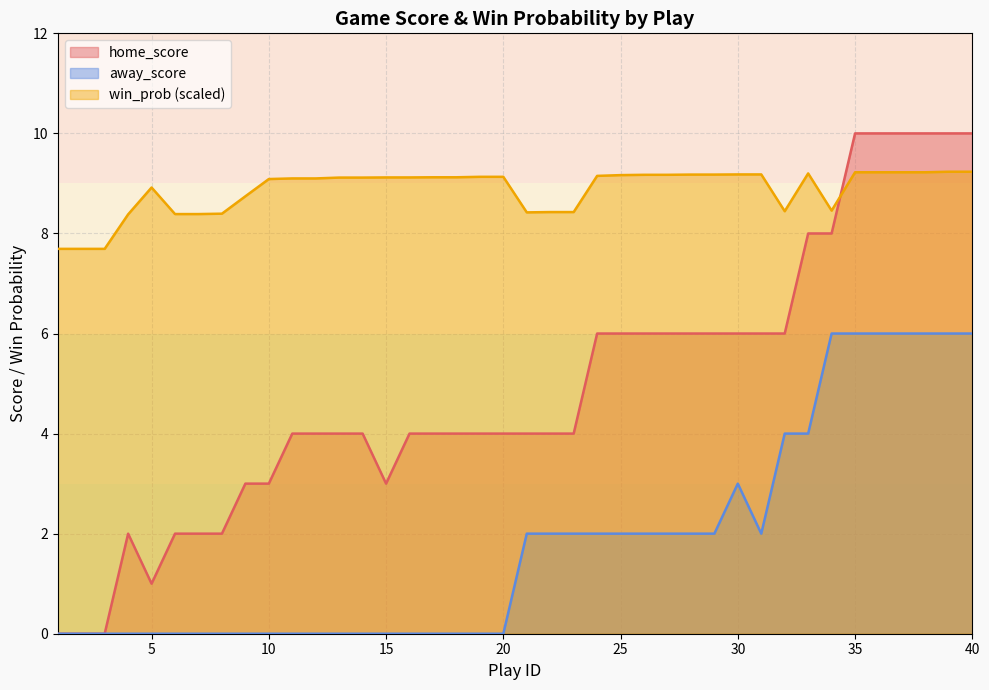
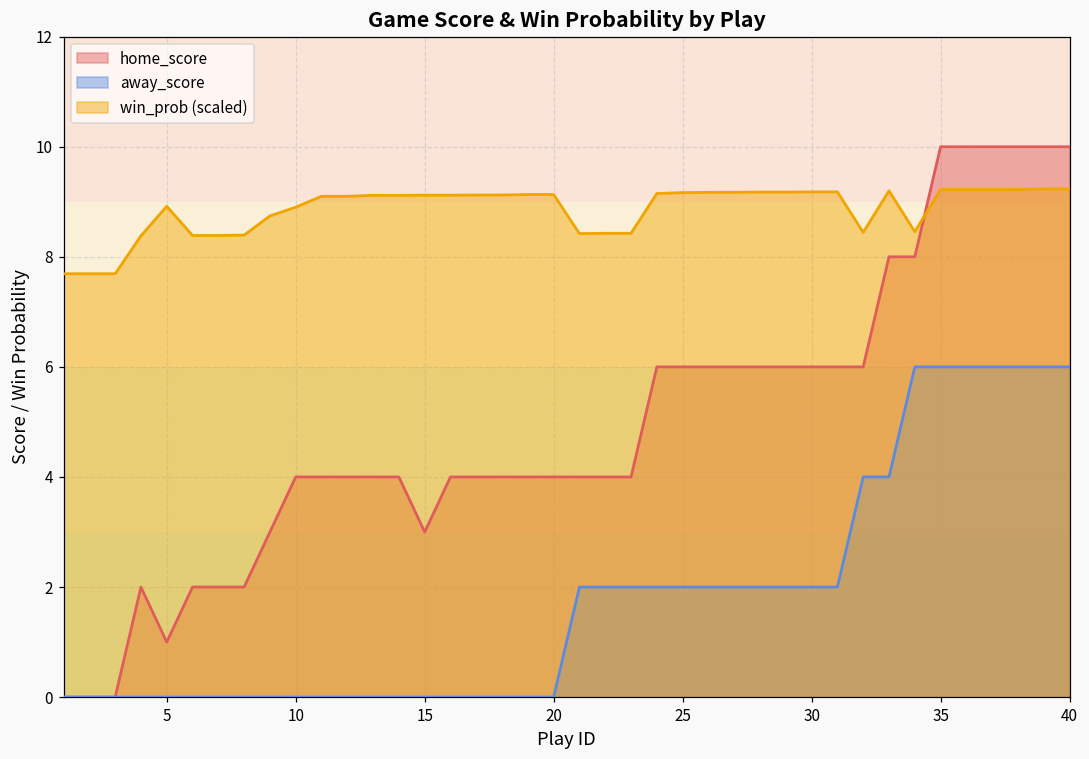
home_score, 10: 3 -> 4
win_prob (scaled), 10: 9.1 -> 8.9
away_score, 30: 3 -> 2
